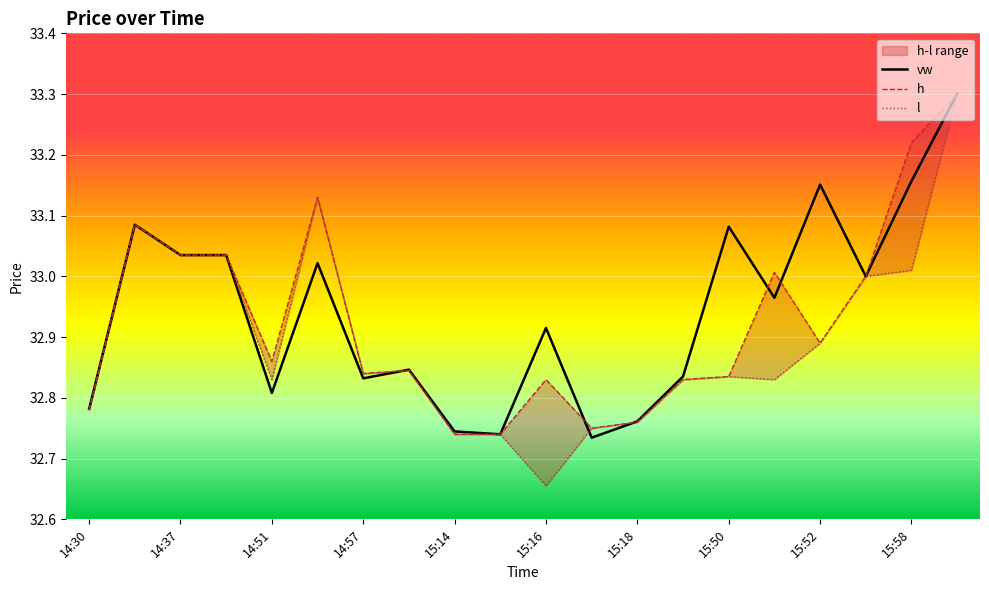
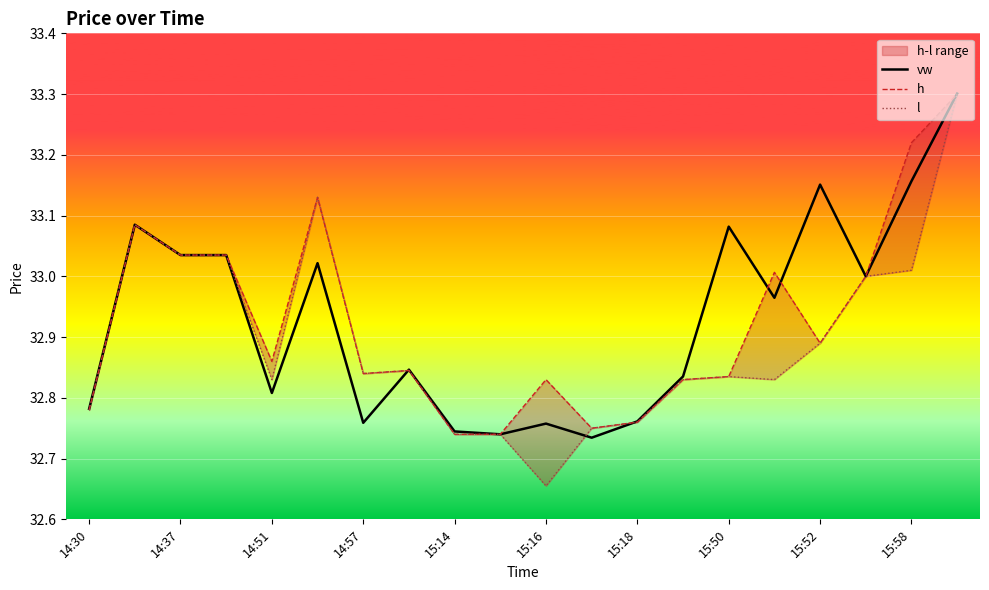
vw, 14:57: 32.83 -> 32.76
vw, 15:16: 32.92 -> 32.76
